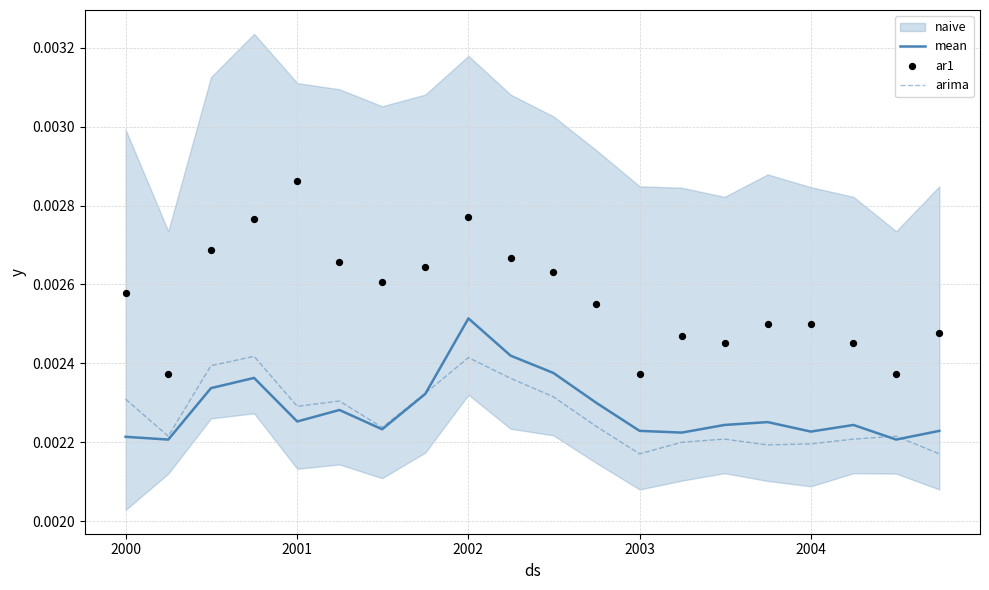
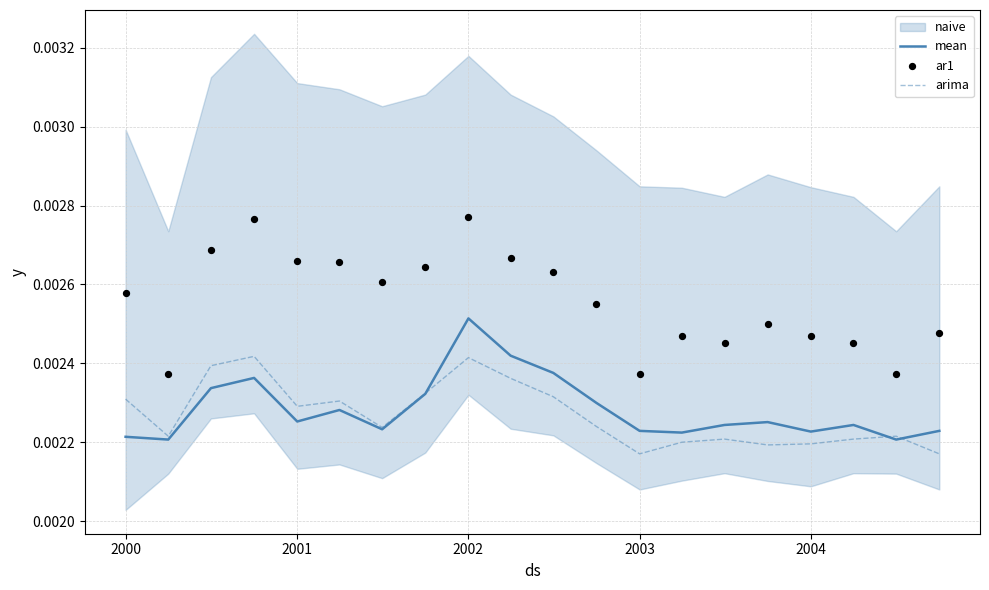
ar1, 2001: 0.00286 -> 0.00266
ar1, 2004: 0.00250 -> 0.00247
